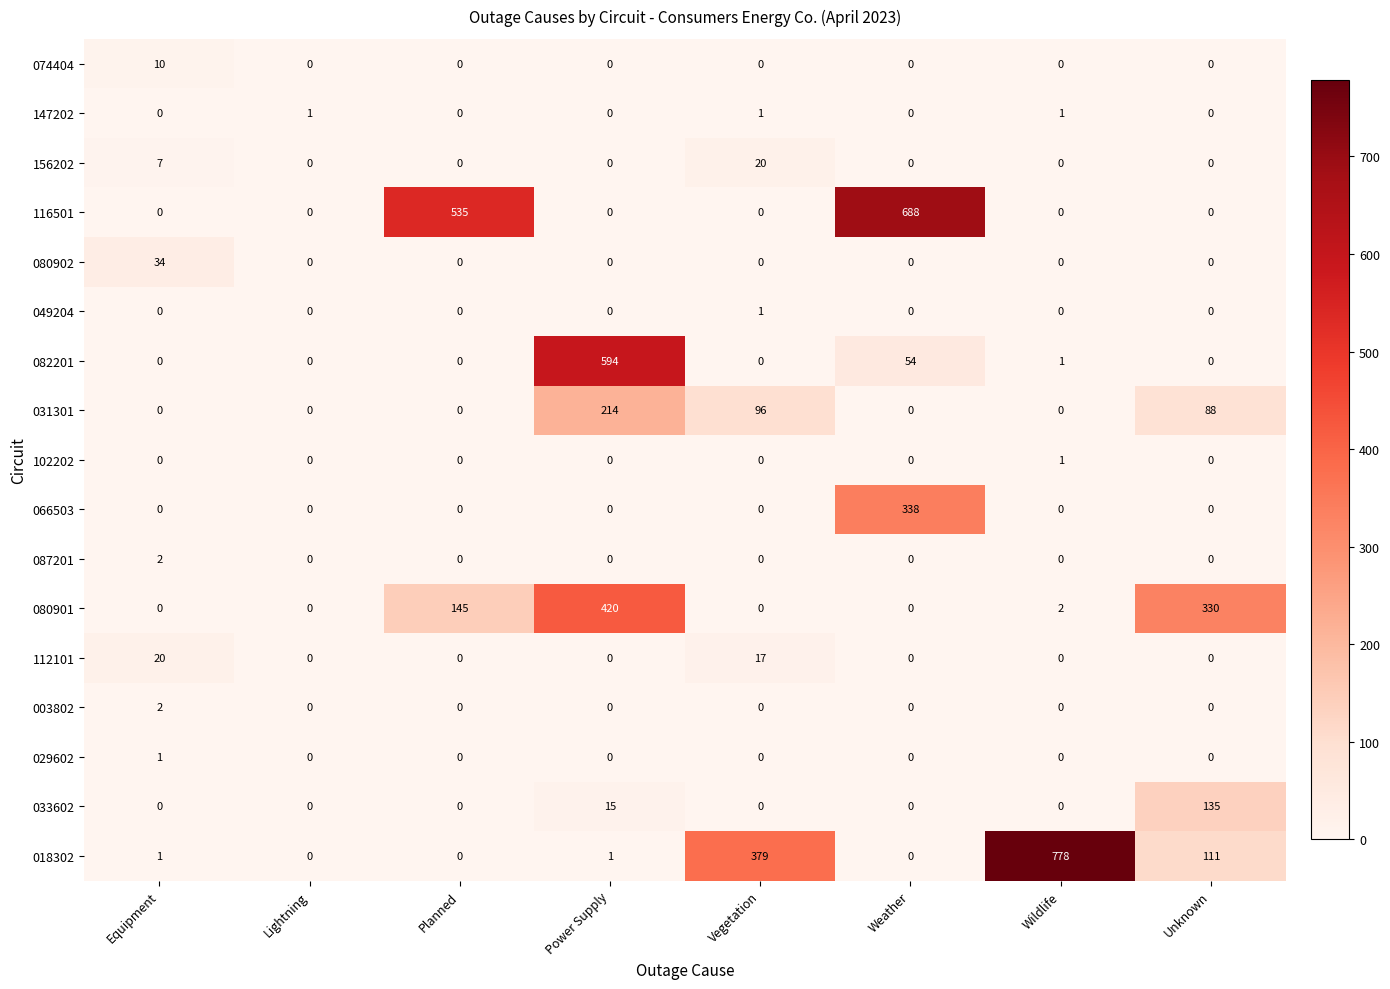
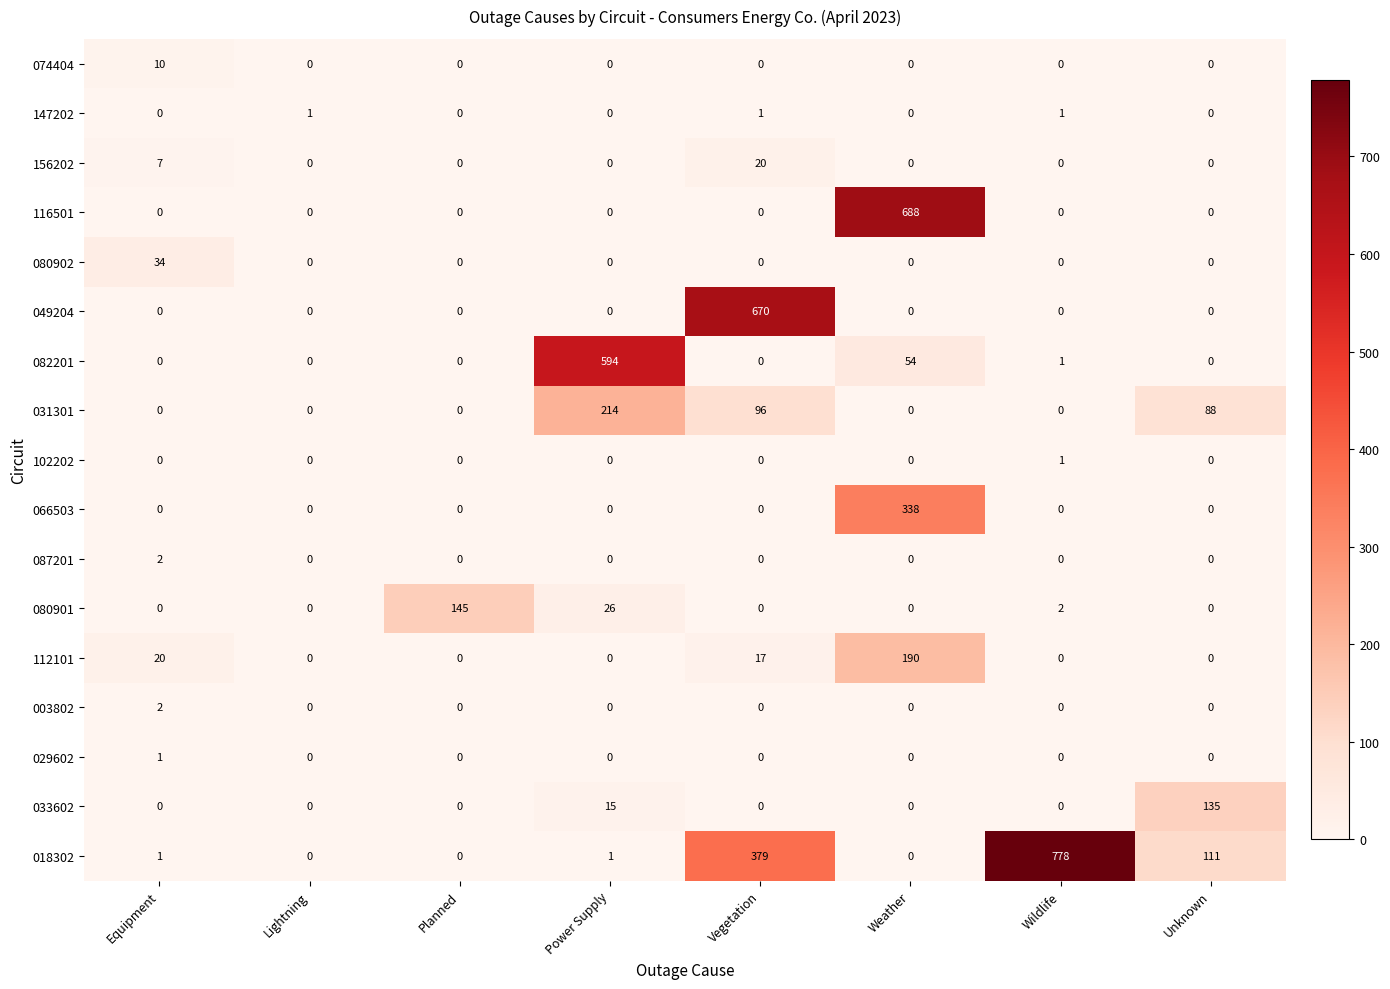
116501, Planned: 535 -> 0
049204, Vegetation: 1 -> 670
080901, Power Supply: 420 -> 26
080901, Unknown: 330 -> 0
112101, Weather: 0 -> 190
